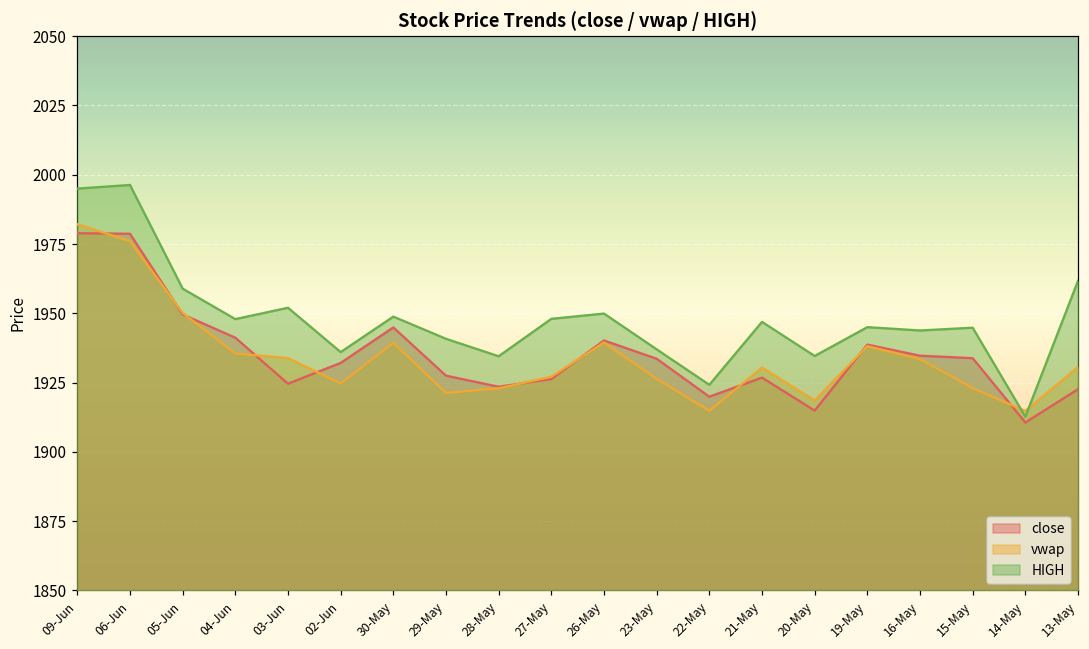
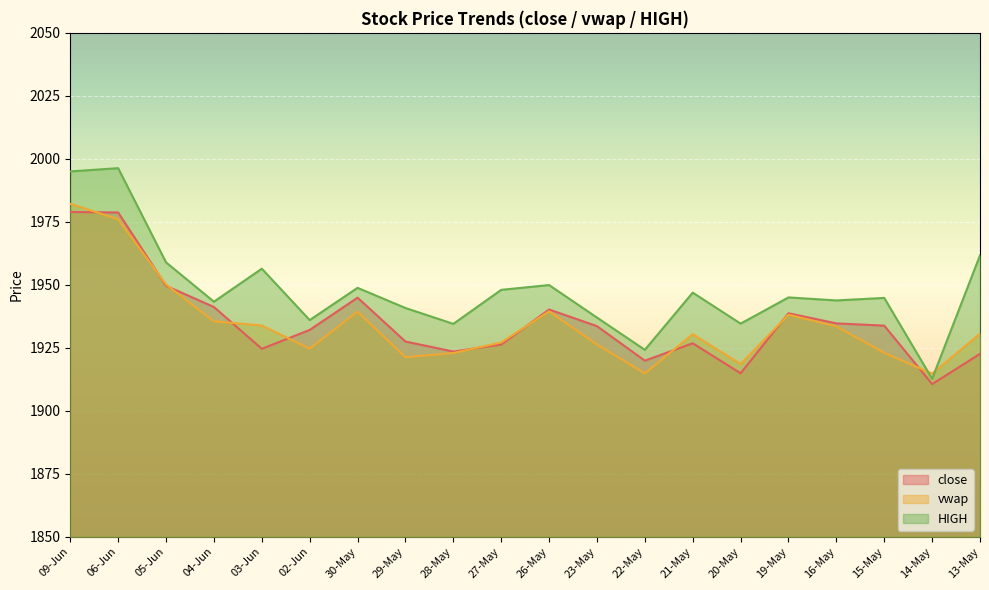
HIGH, 04-Jun: 1948 -> 1943
HIGH, 03-Jun: 1952 -> 1956
